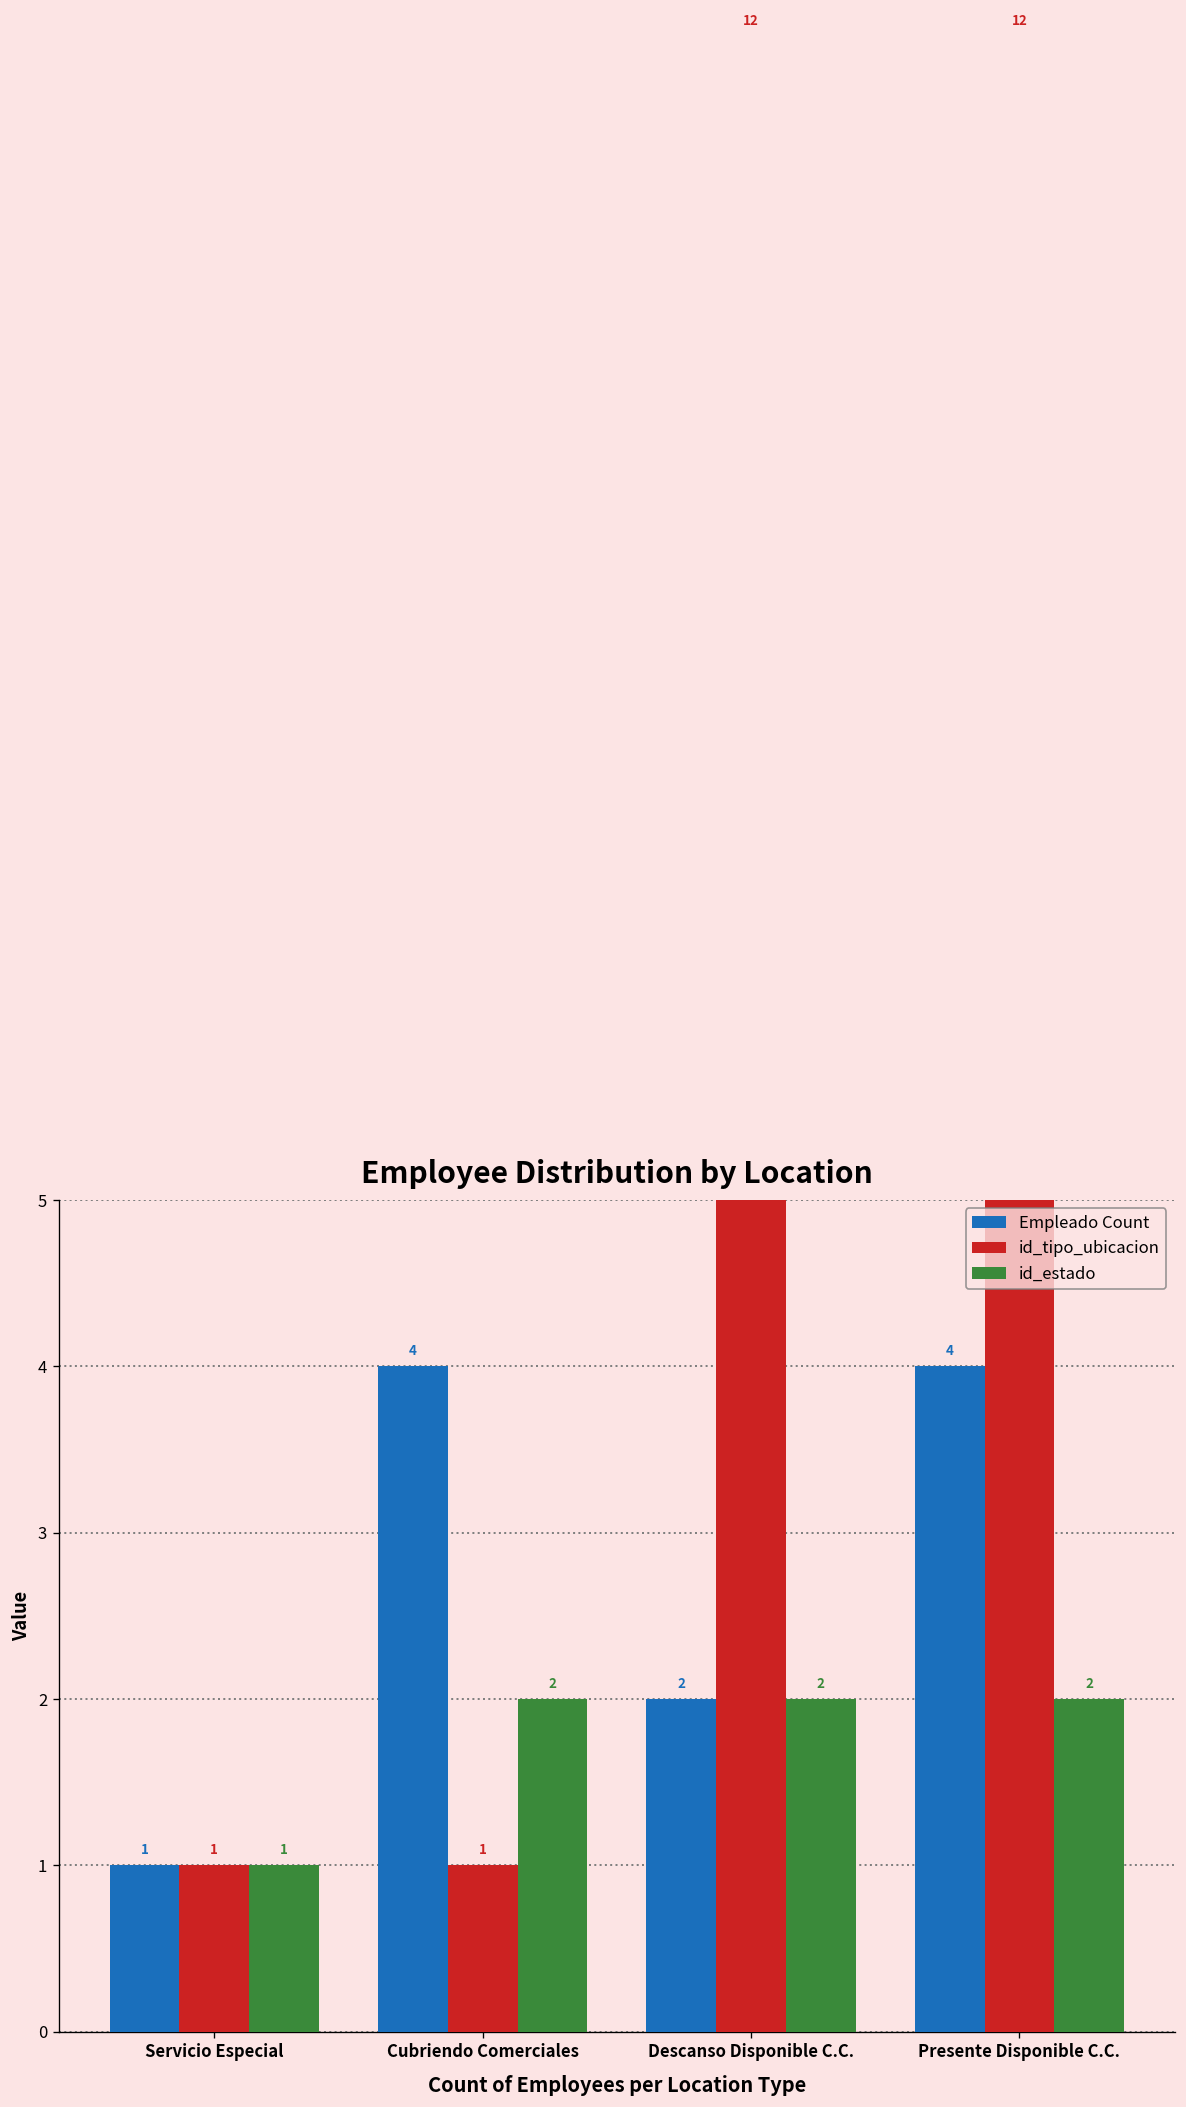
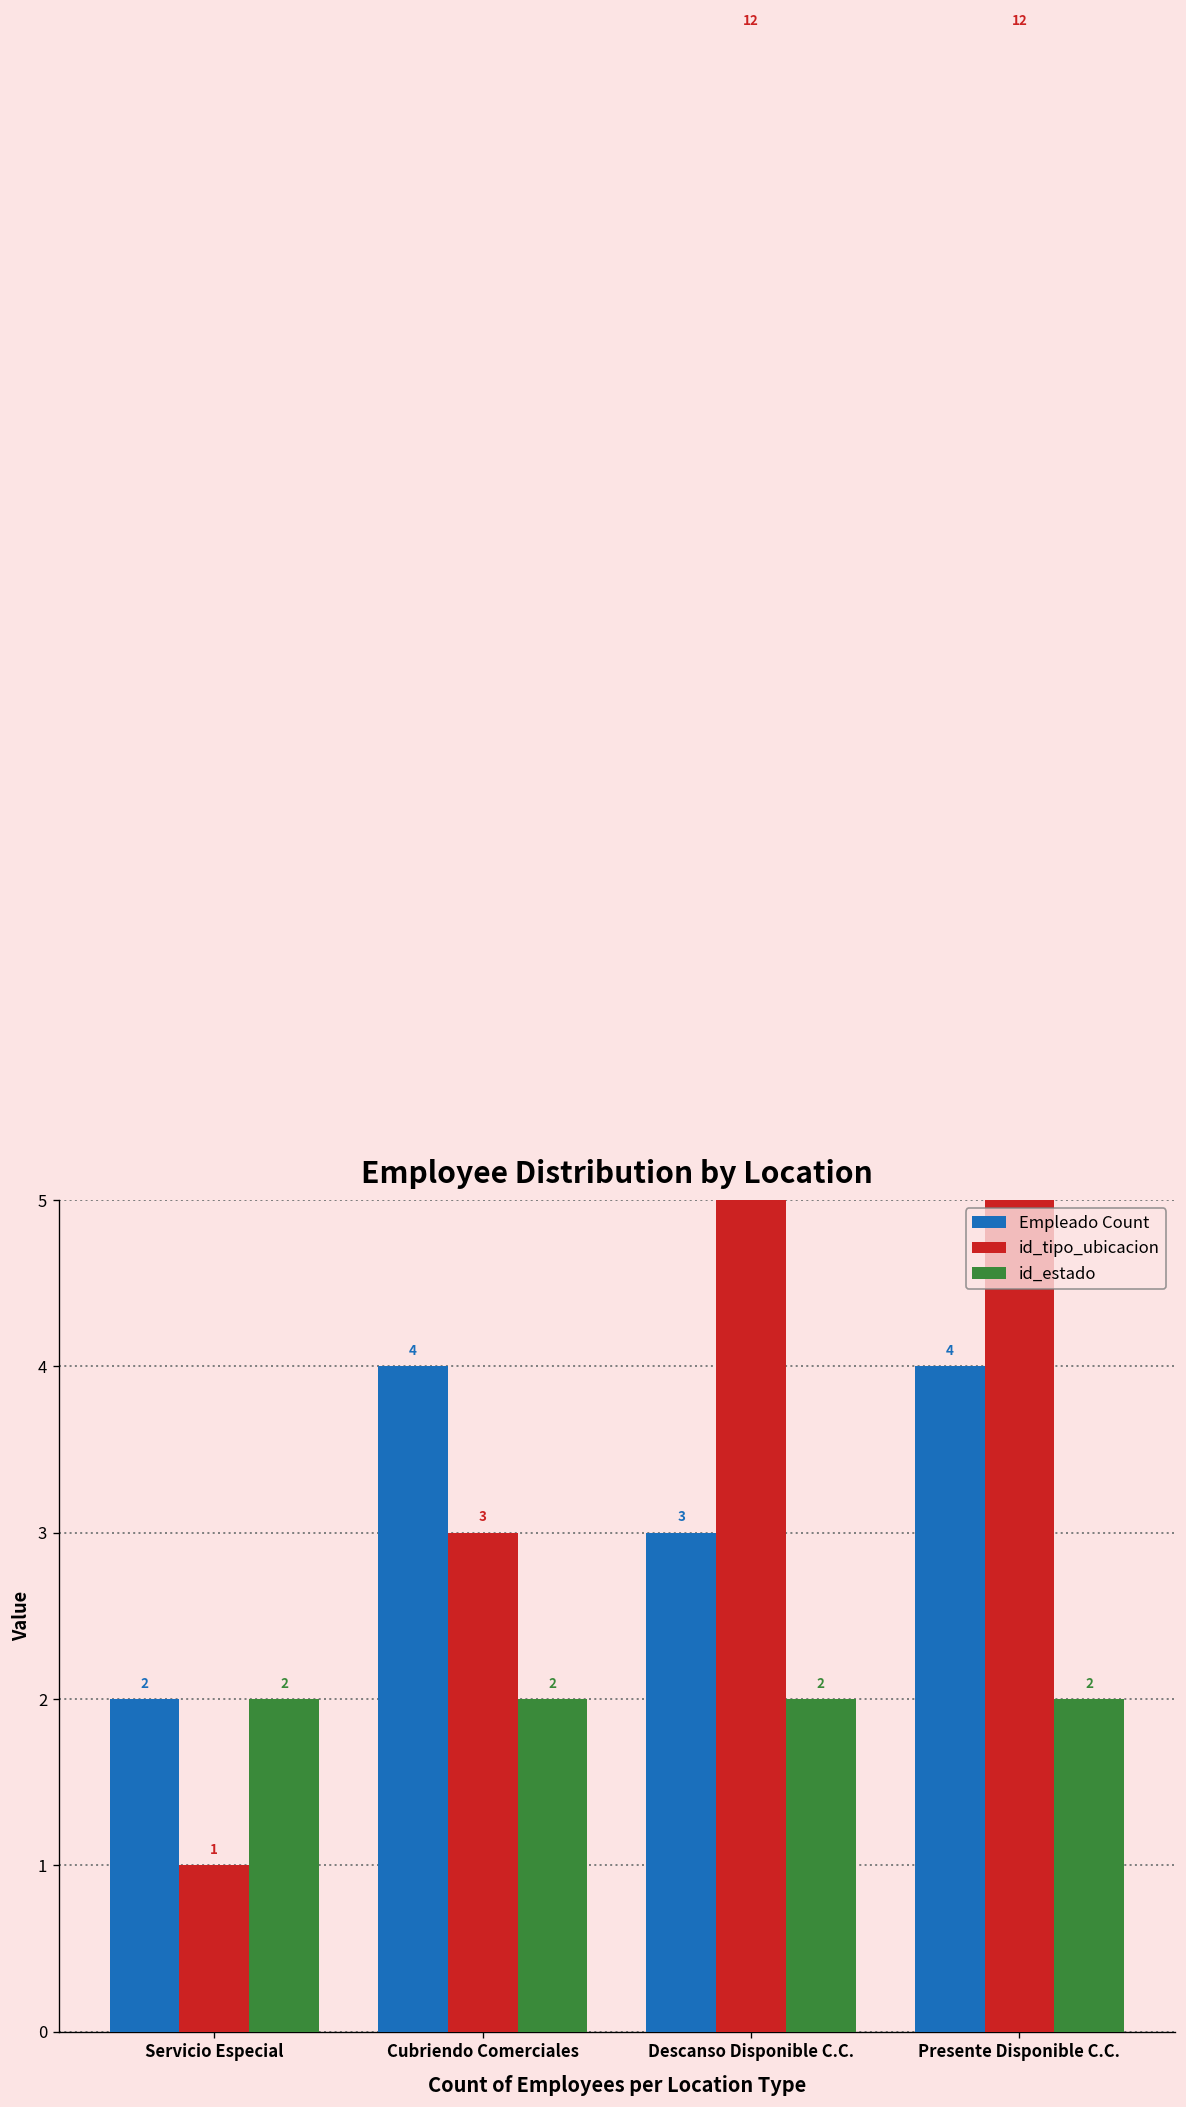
Empleado Count, Servicio Especial: 1 -> 2
id_estado, Servicio Especial: 1 -> 2
id_tipo_ubicacion, Cubriendo Comerciales: 1 -> 3
Empleado Count, Descanso Disponible C.C.: 2 -> 3
